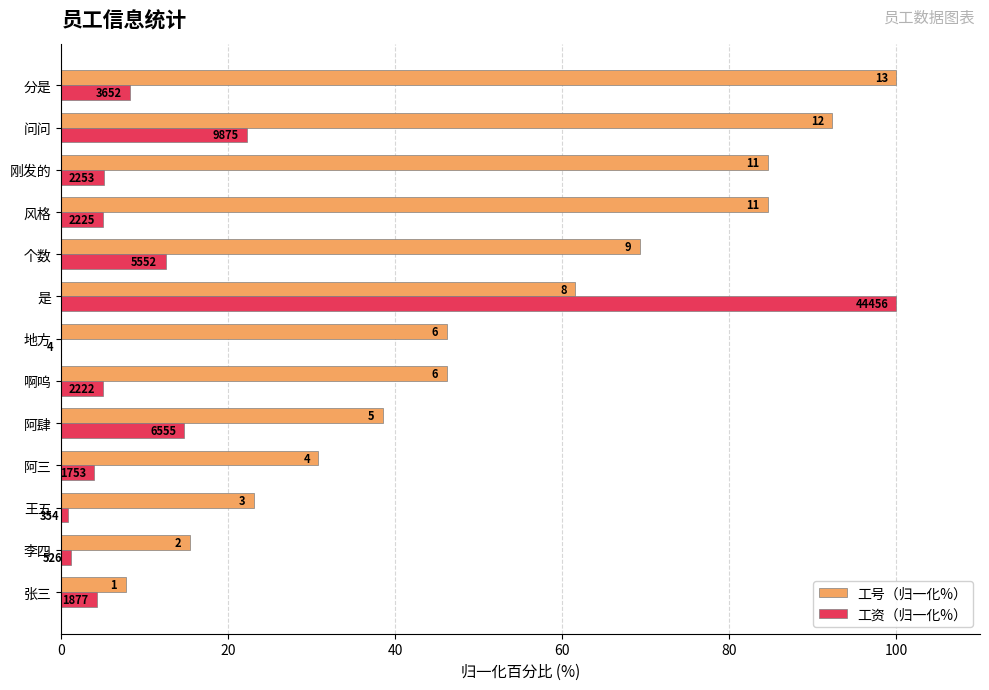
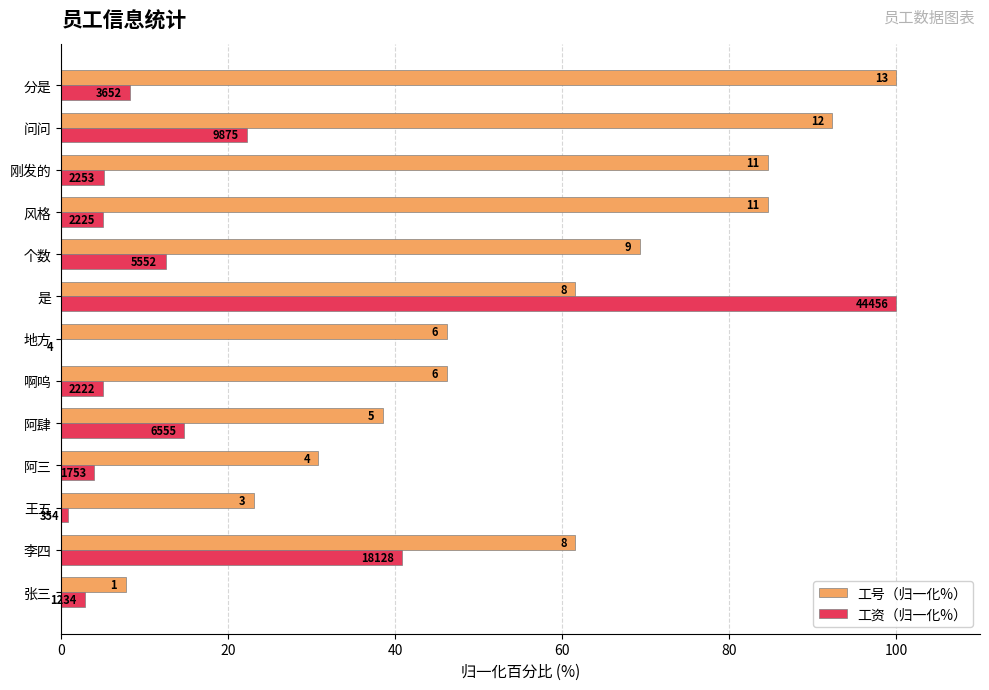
工号（归一化%）, 李四: 2 -> 8
工资（归一化%）, 李四: 526 -> 18128
工资（归一化%）, 张三: 1877 -> 1234
